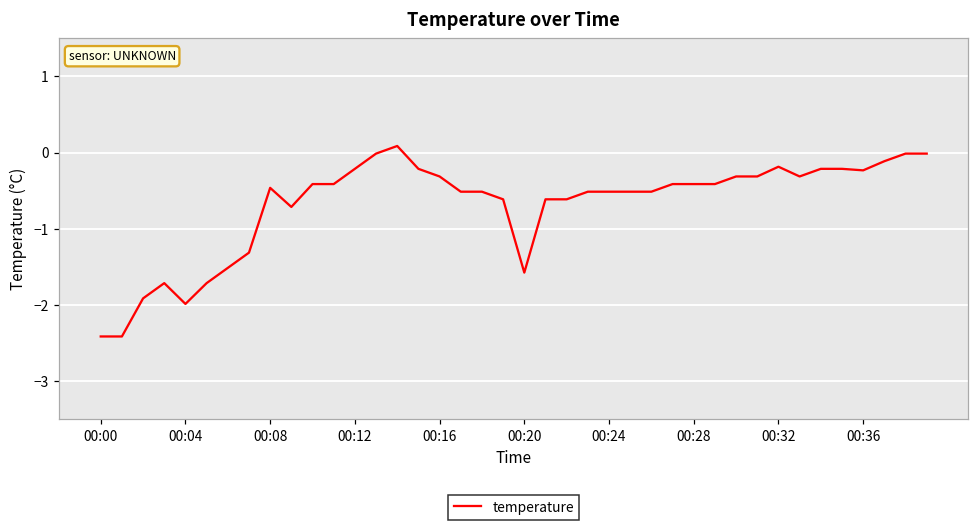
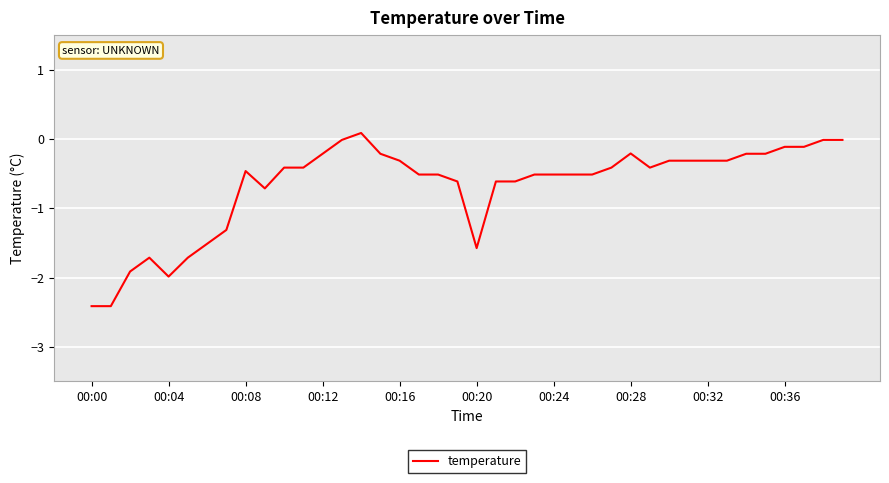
00:28: -0.4 -> -0.2
00:32: -0.2 -> -0.3
00:36: -0.2 -> -0.1
